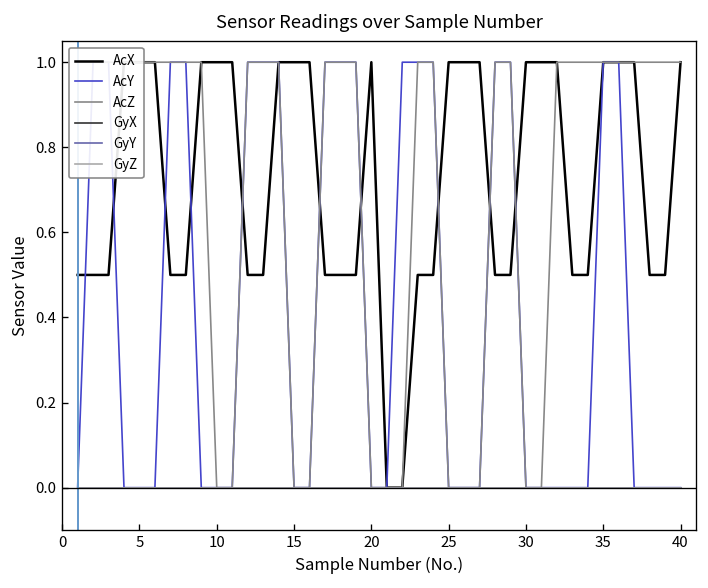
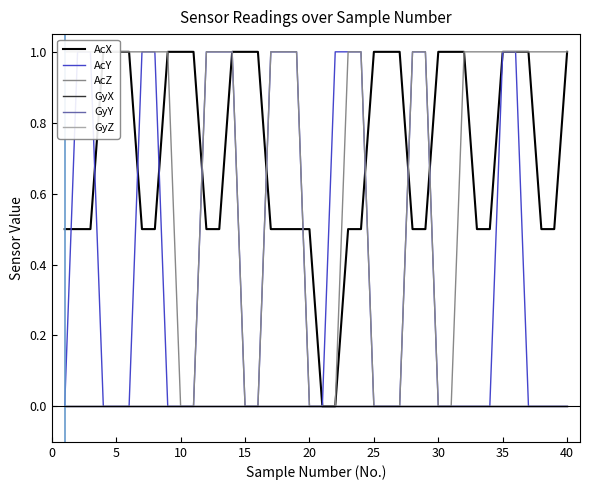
AcX, 20: 1.00 -> 0.50
